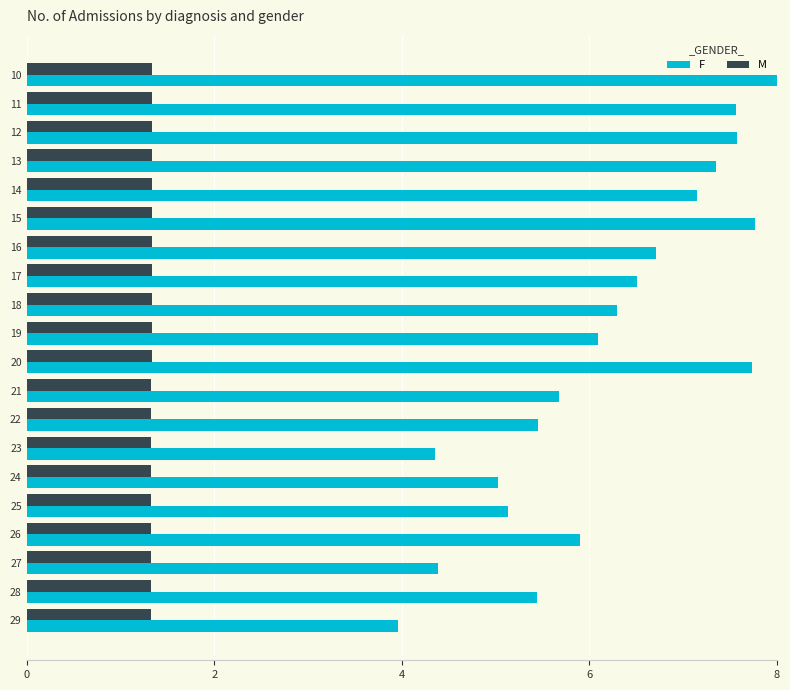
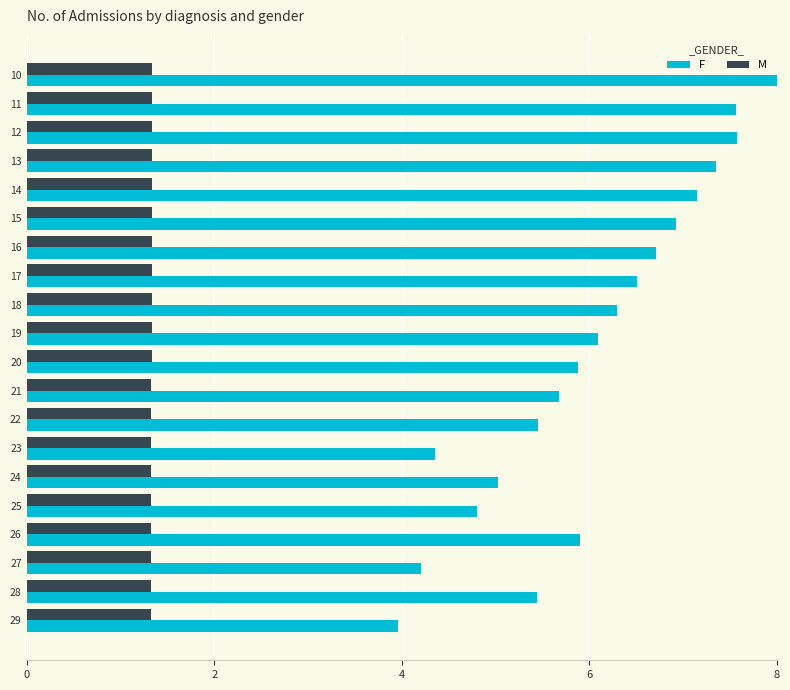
F, 15: 7.8 -> 6.9
F, 20: 7.7 -> 5.9
F, 25: 5.1 -> 4.8
F, 27: 4.4 -> 4.2
